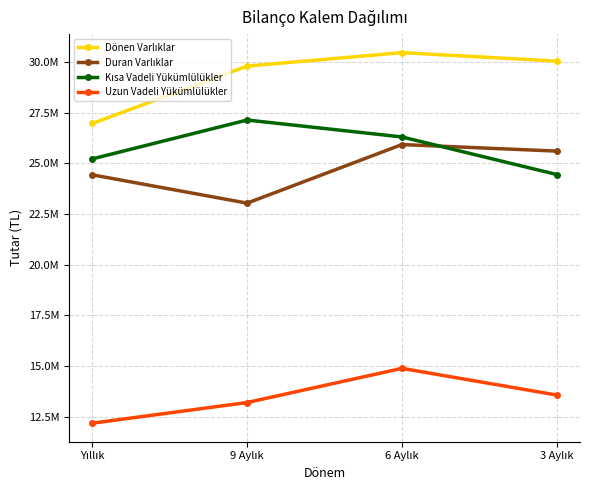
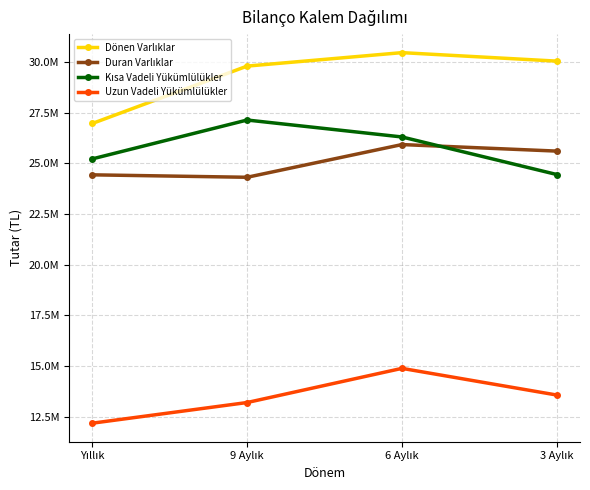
Duran Varlıklar, 9 Aylık: 23000000 -> 24300000
